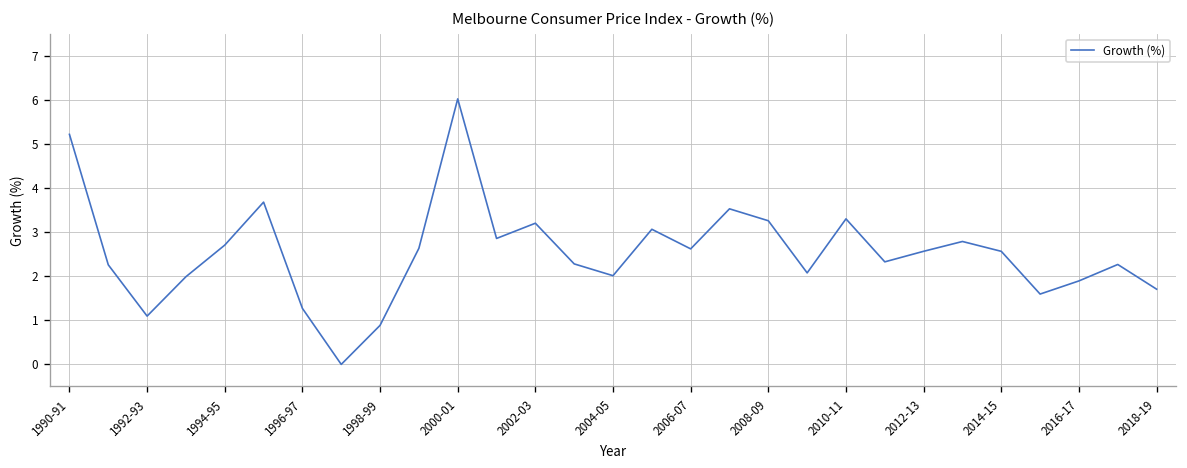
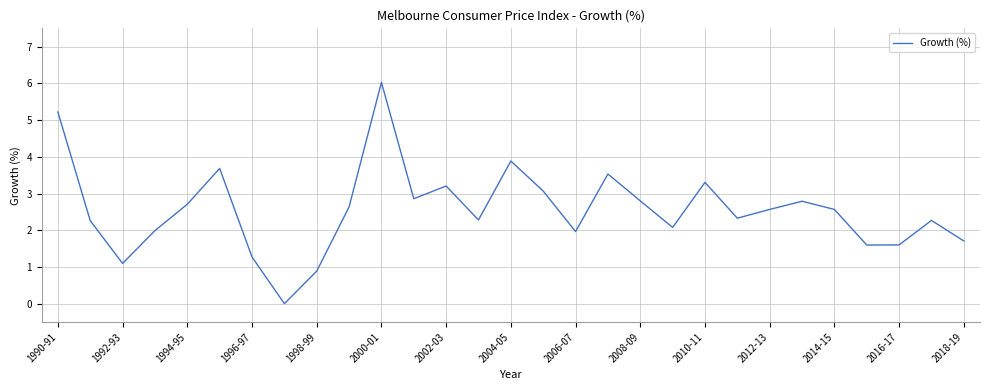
2004-05: 2.0 -> 3.9
2006-07: 2.6 -> 2.0
2008-09: 3.3 -> 2.8
2016-17: 1.9 -> 1.6
